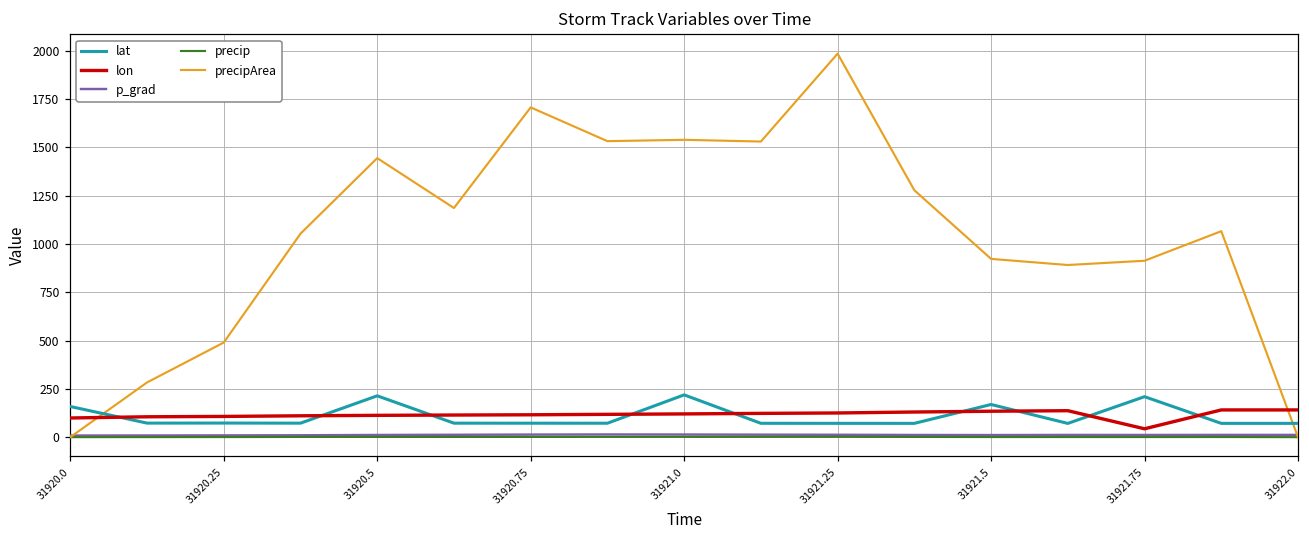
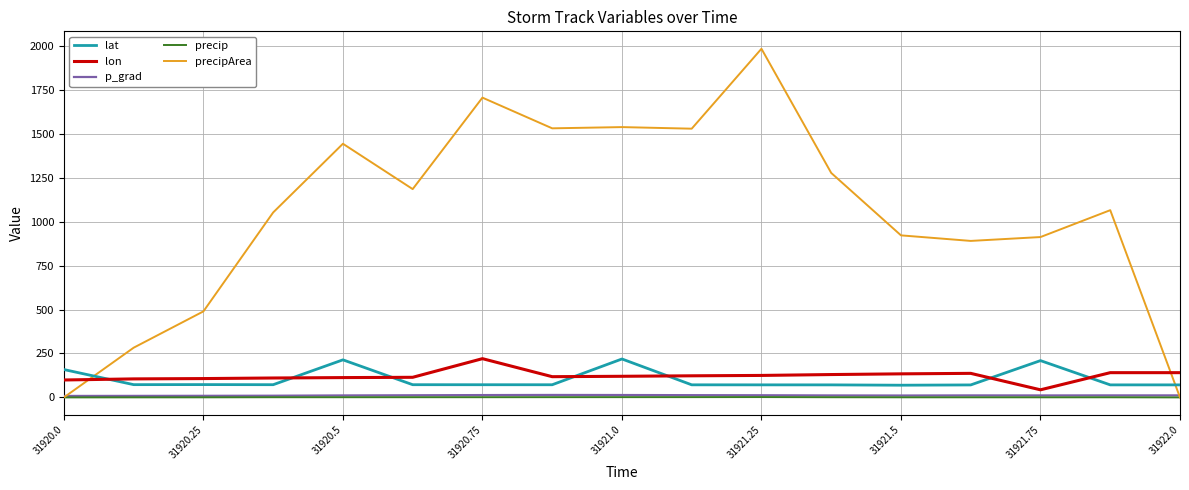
lon, 31920.75: 120 -> 220
lat, 31921.5: 170 -> 70
